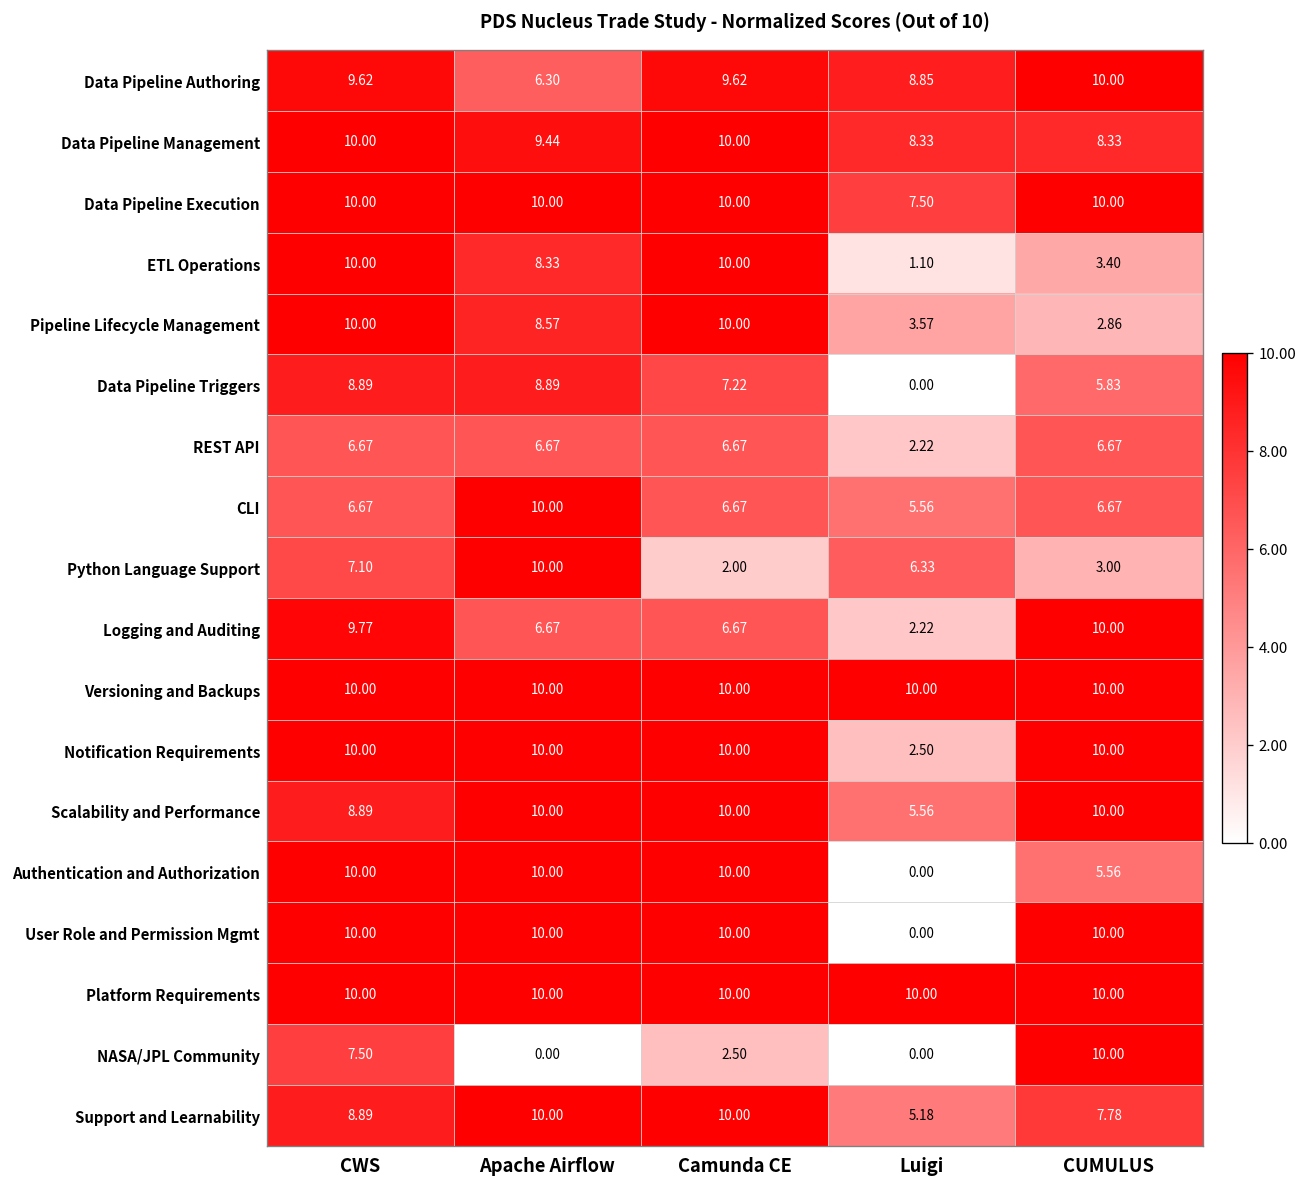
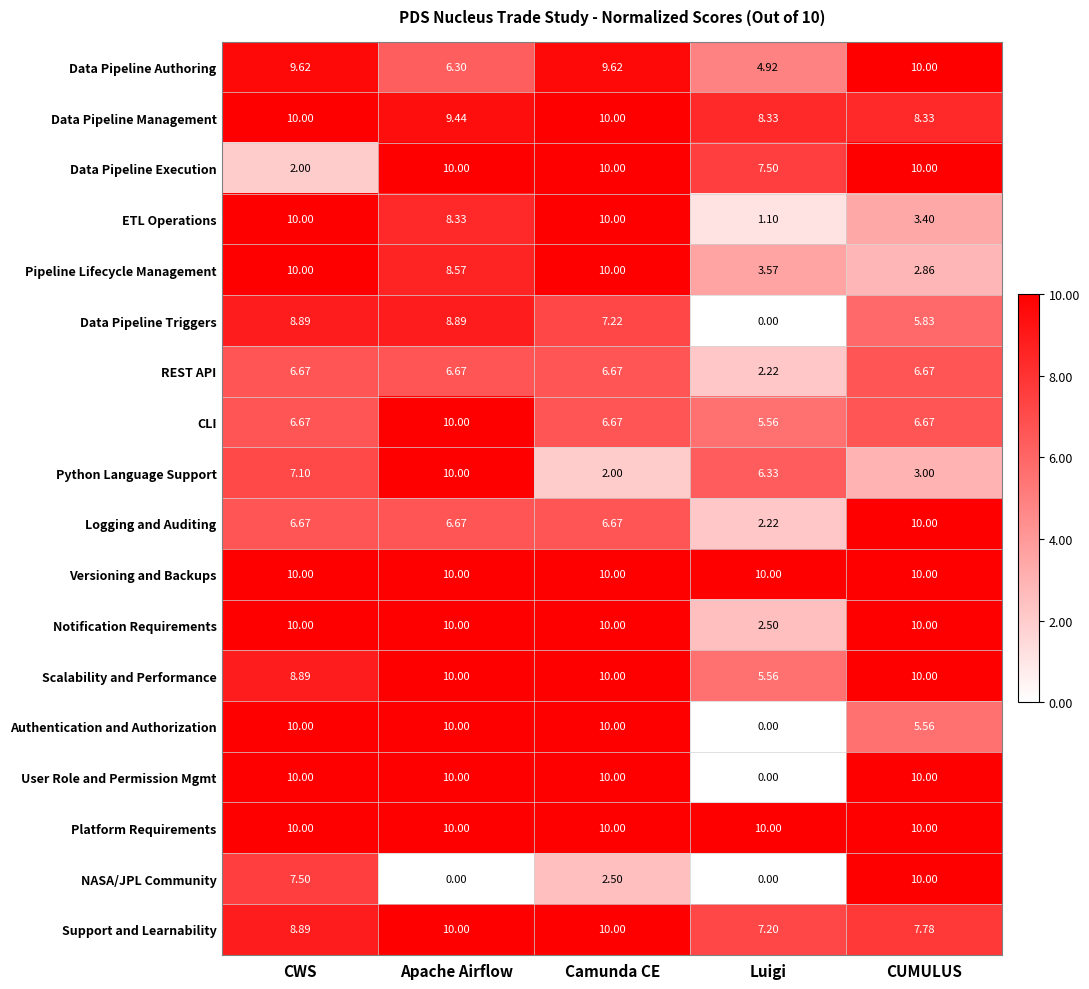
Data Pipeline Authoring, Luigi: 8.85 -> 4.92
Data Pipeline Execution, CWS: 10.00 -> 2.00
Logging and Auditing, CWS: 9.77 -> 6.67
Support and Learnability, Luigi: 5.18 -> 7.20
